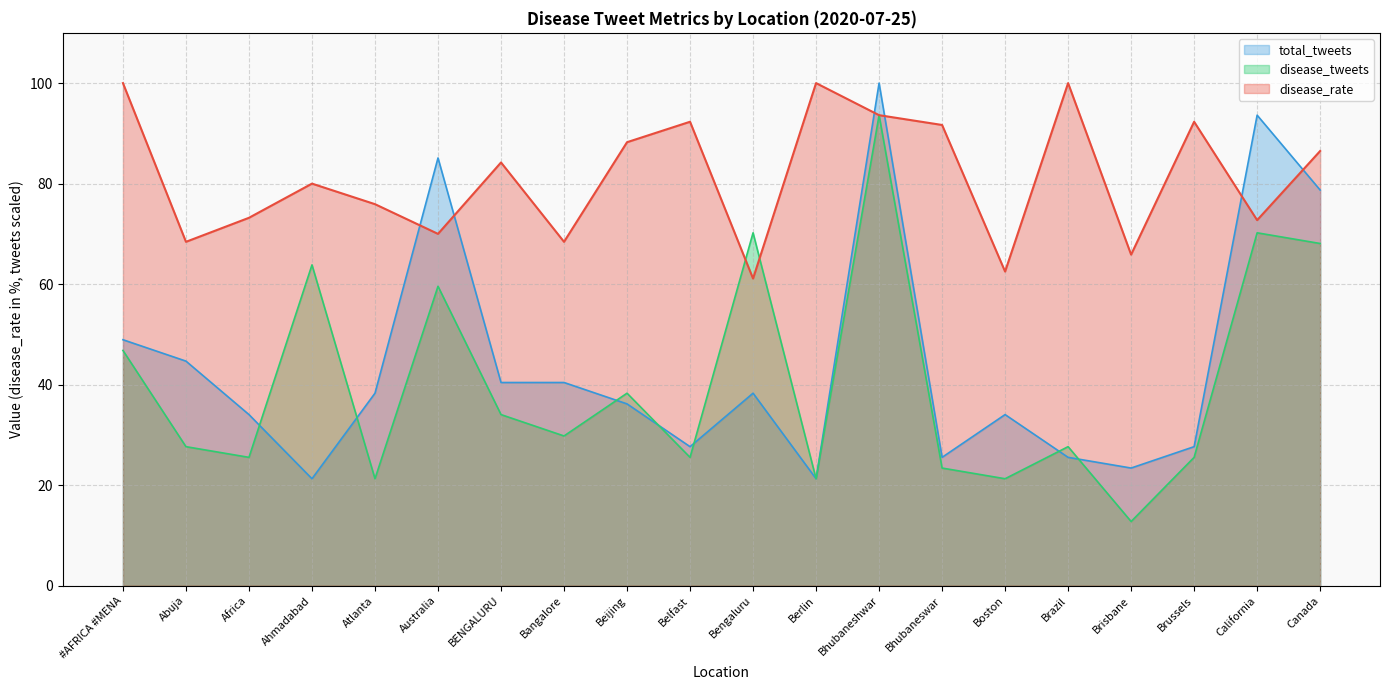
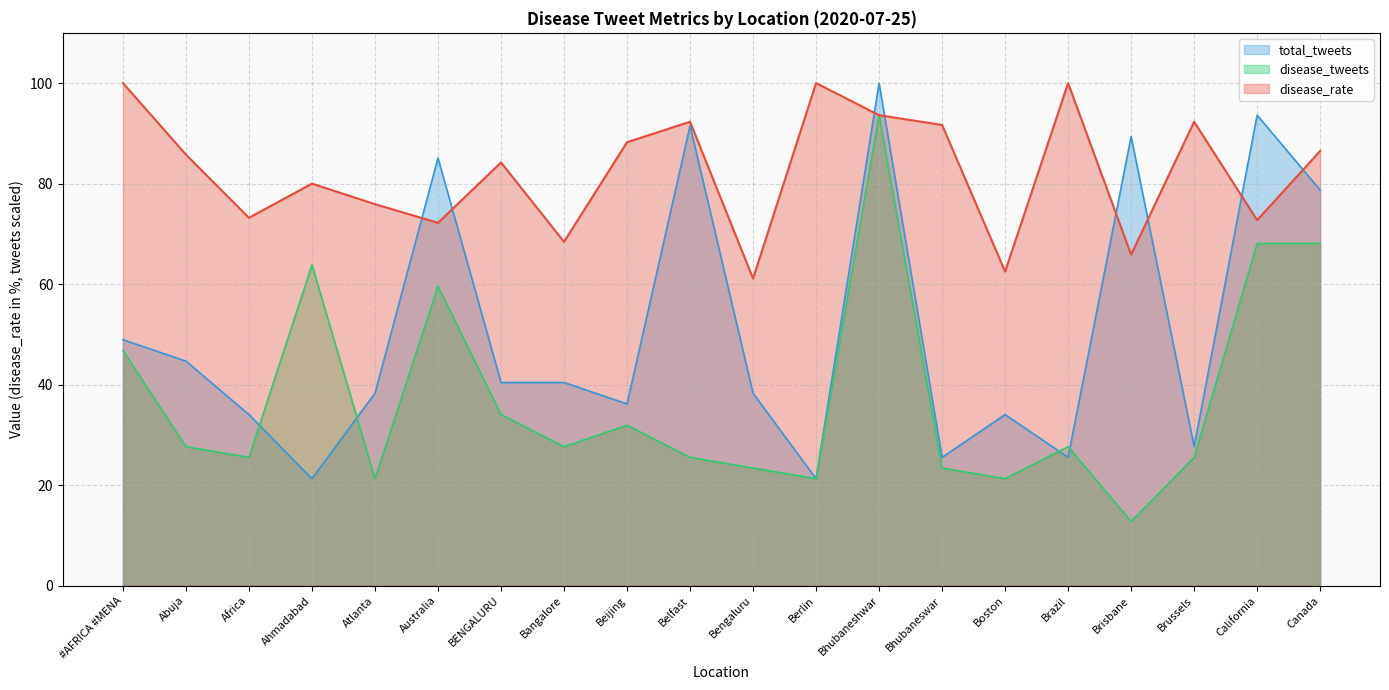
disease_rate, Abuja: 68 -> 86
disease_rate, Australia: 70 -> 72
disease_tweets, Bangalore: 30 -> 28
disease_tweets, Beijing: 38 -> 32
total_tweets, Belfast: 28 -> 91
disease_tweets, Bengaluru: 70 -> 23
total_tweets, Brisbane: 23 -> 89
disease_tweets, California: 70 -> 68
